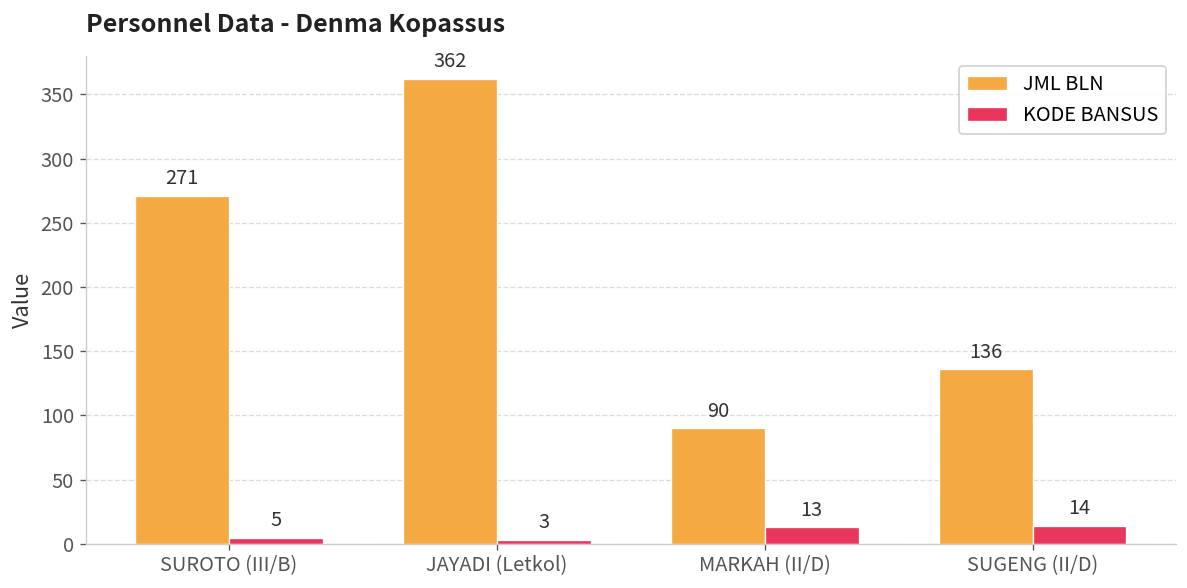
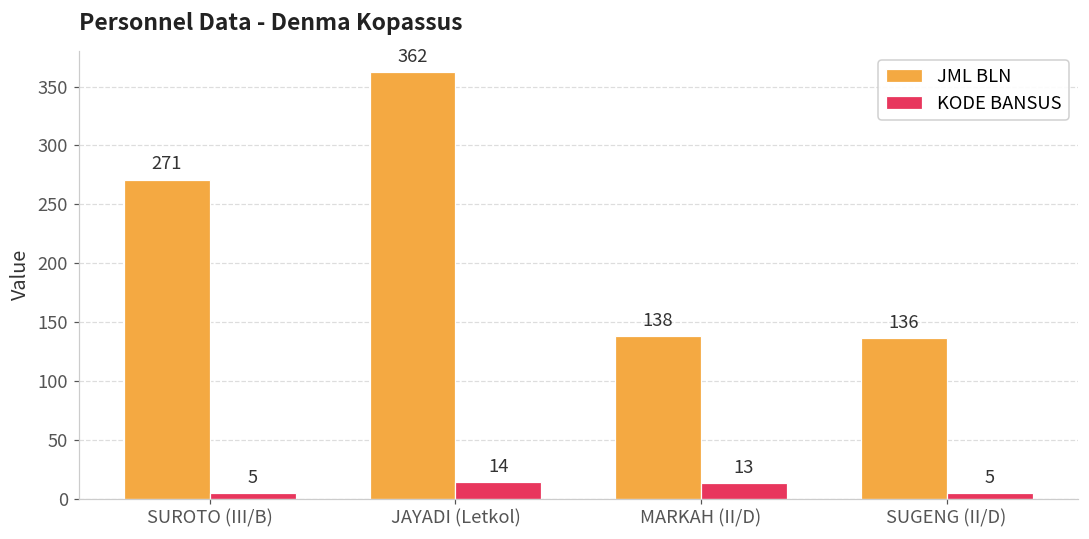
KODE BANSUS, JAYADI (Letkol): 3 -> 14
JML BLN, MARKAH (II/D): 90 -> 138
KODE BANSUS, SUGENG (II/D): 14 -> 5
